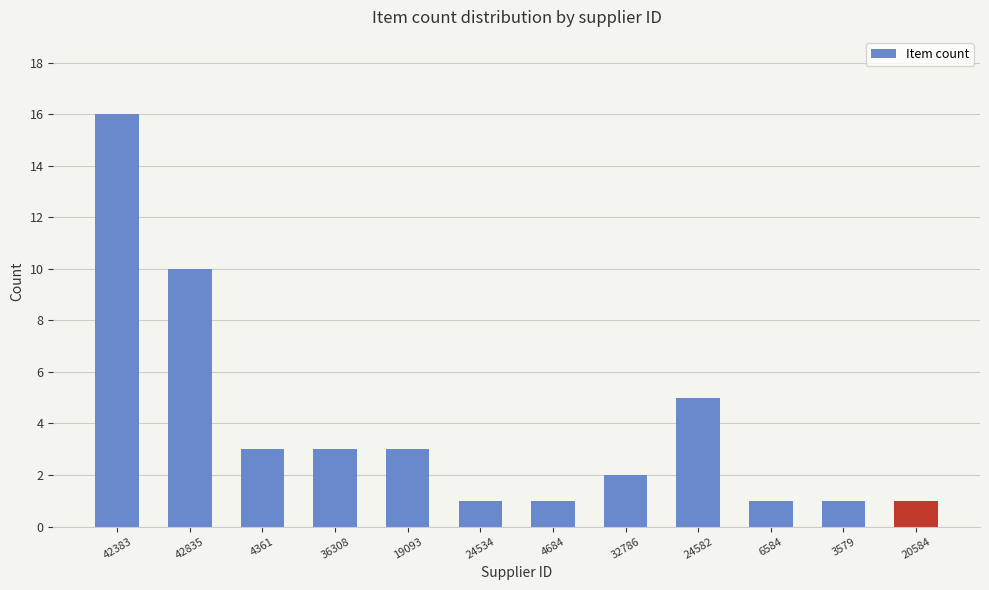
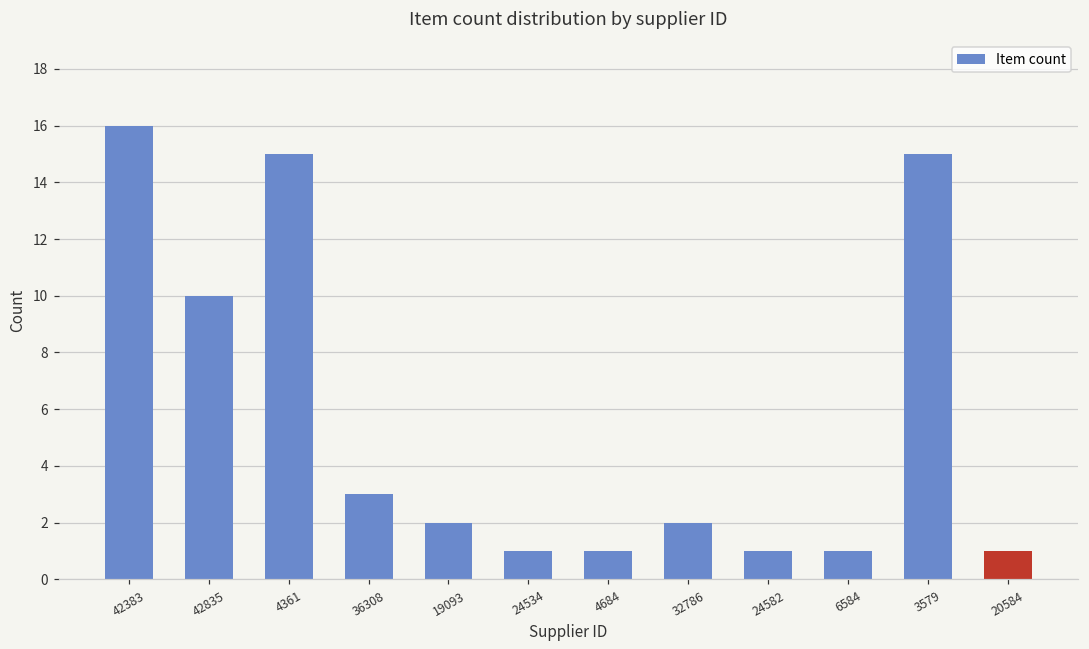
4361: 3 -> 15
19093: 3 -> 2
24582: 5 -> 1
3579: 1 -> 15
